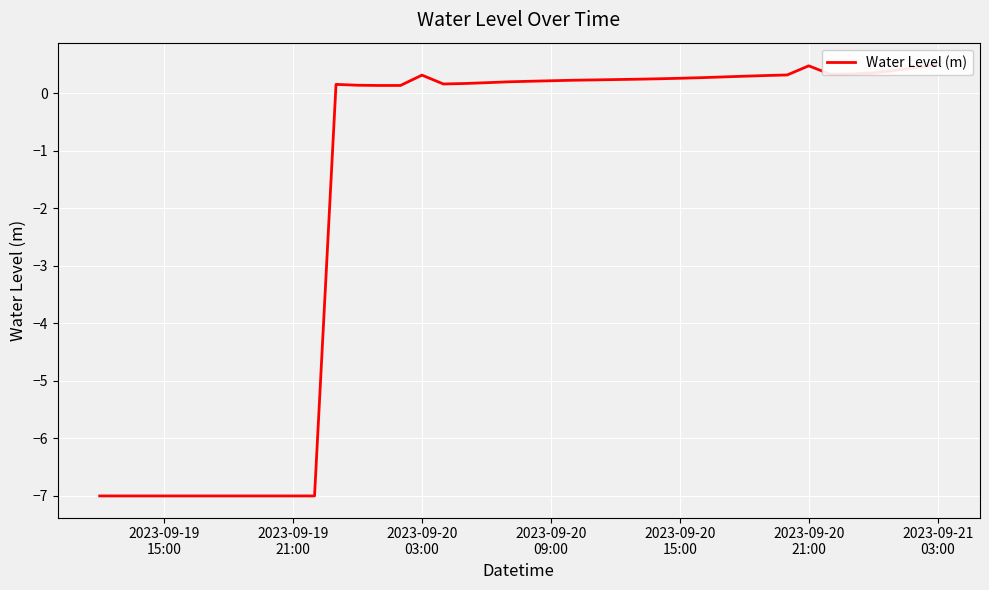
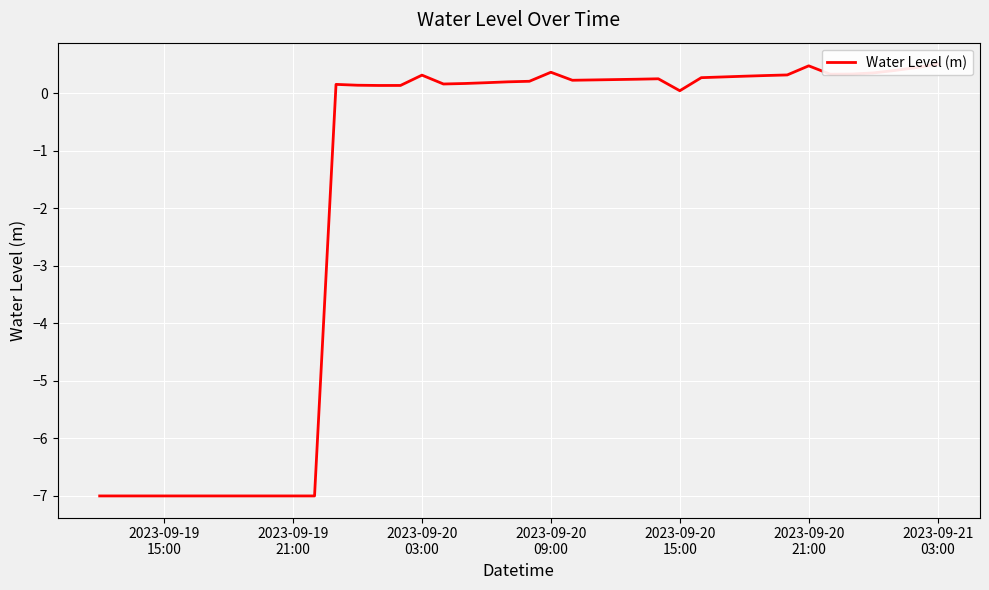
2023-09-20 09:00: 0.2 -> 0.4
2023-09-20 15:00: 0.3 -> 0.0
